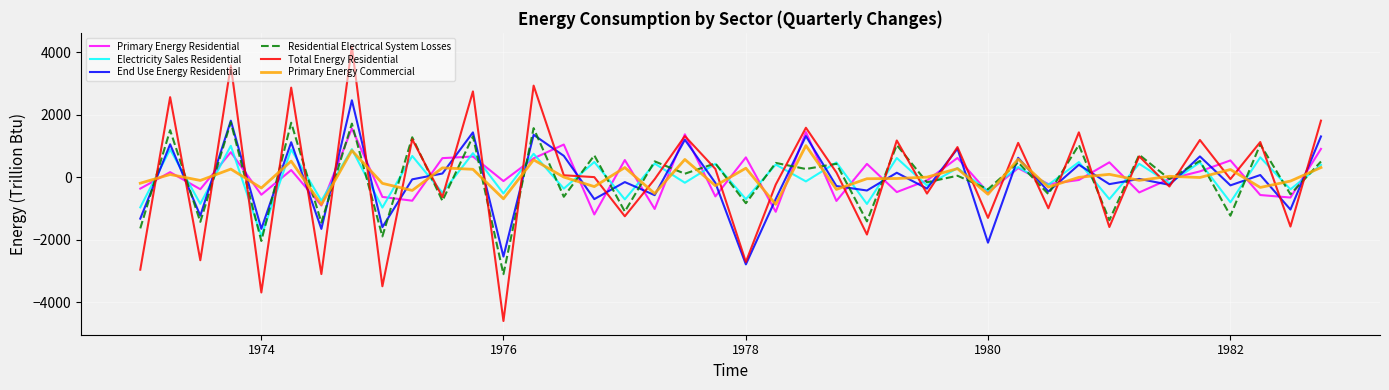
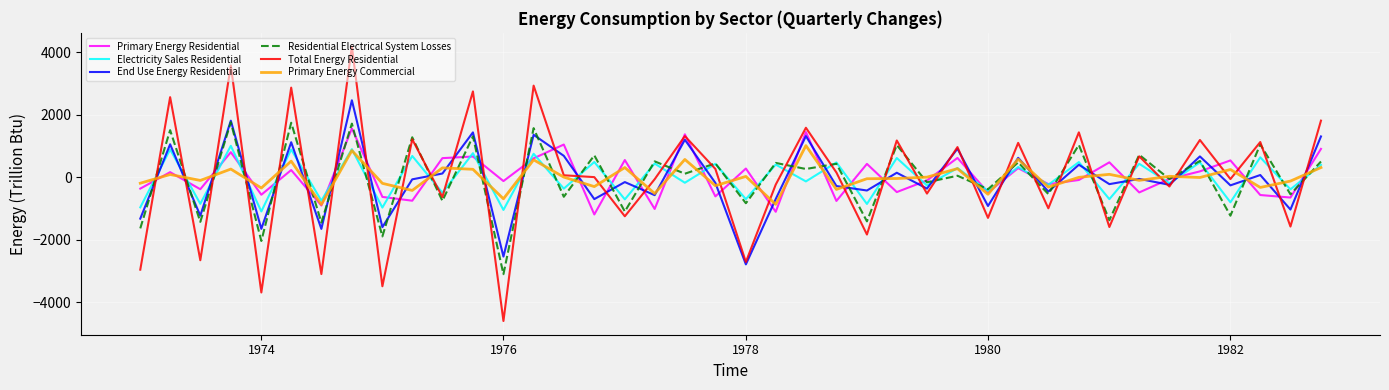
Electricity Sales Residential, 1974: -1900 -> -1100
Electricity Sales Residential, 1976: -500 -> -1000
Primary Energy Residential, 1978: 600 -> 300
Primary Energy Commercial, 1978: 300 -> 0
End Use Energy Residential, 1980: -2100 -> -900
